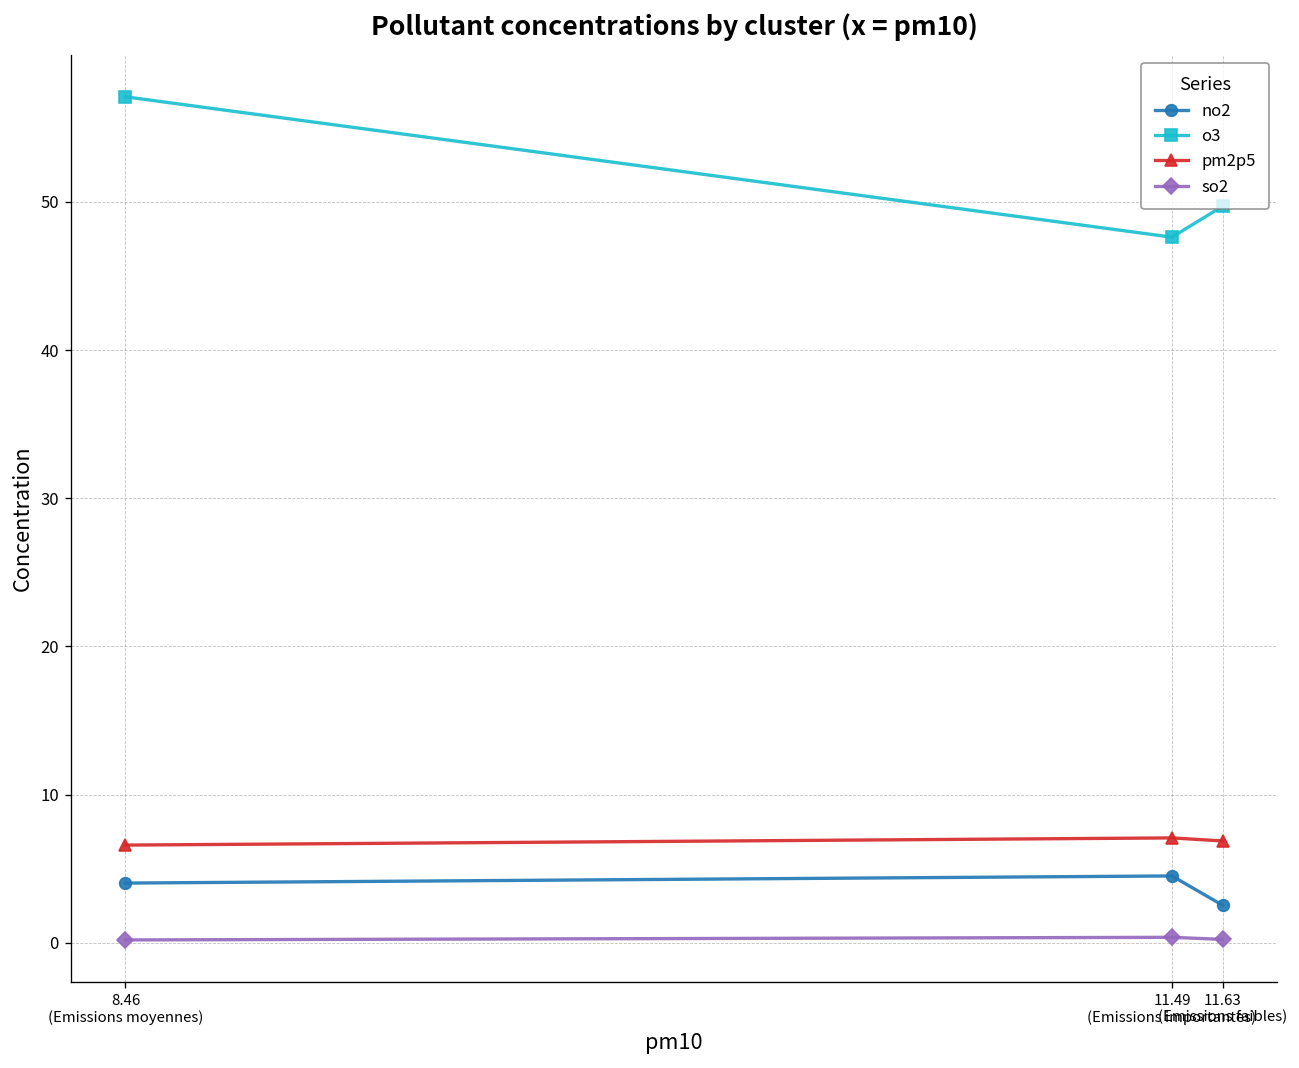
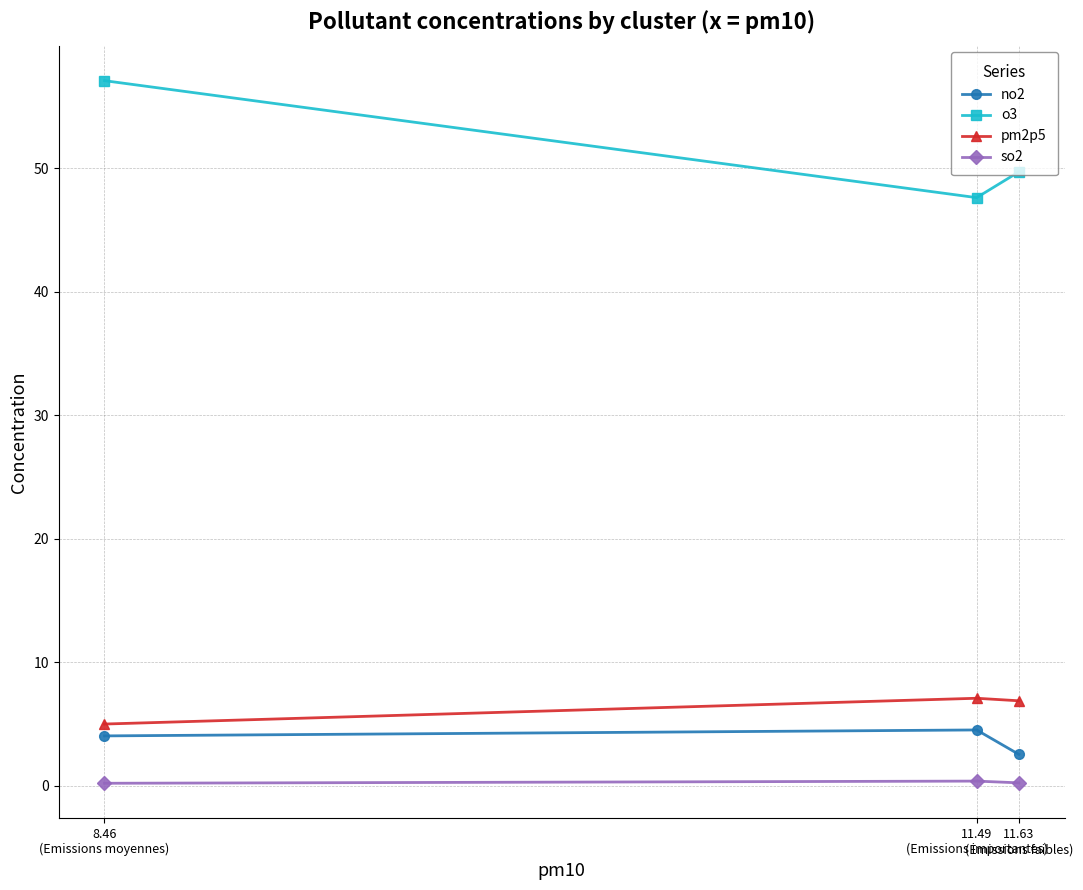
pm2p5, 8.46 (Emissions moyennes): 6.6 -> 5.0
